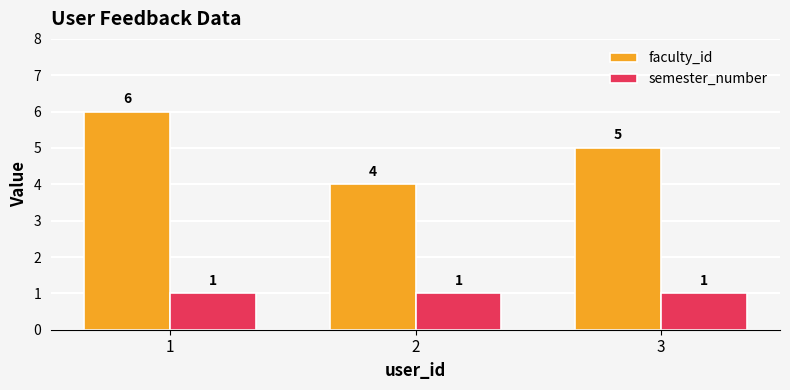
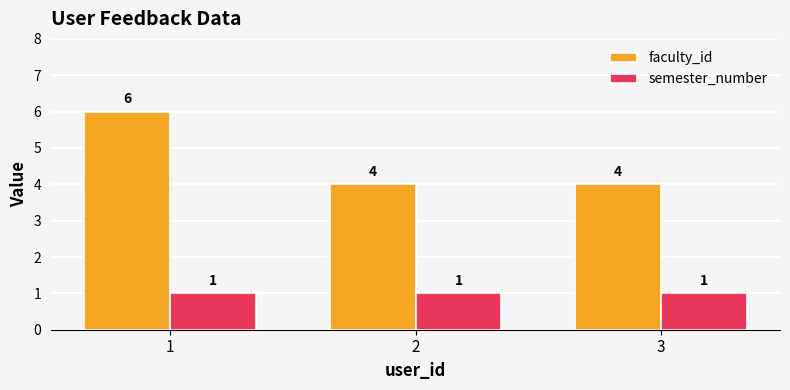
faculty_id, 3: 5 -> 4
